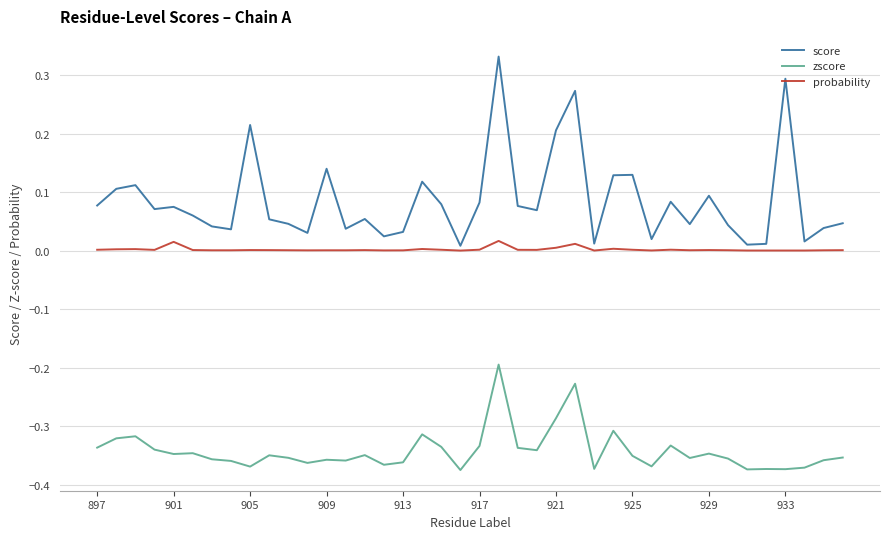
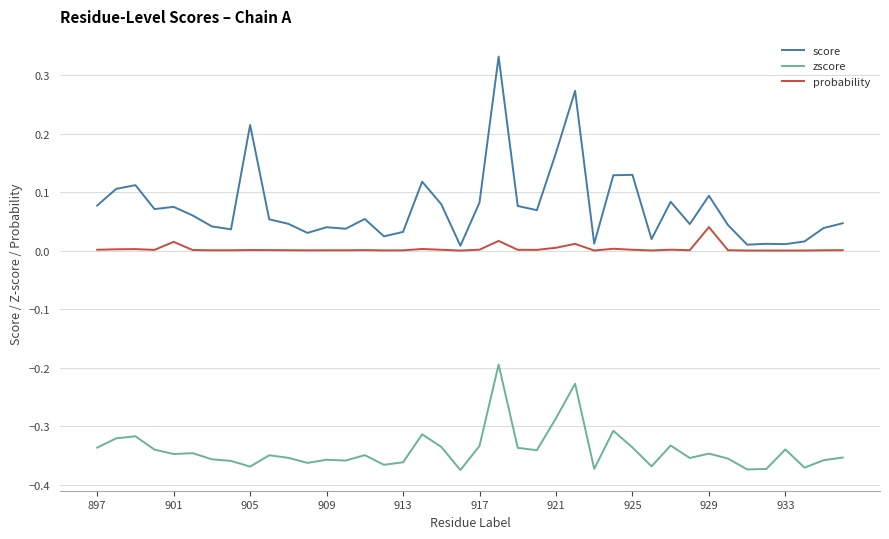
score, 909: 0.14 -> 0.04
score, 921: 0.21 -> 0.17
zscore, 925: -0.35 -> -0.34
probability, 929: 0.00 -> 0.04
score, 933: 0.29 -> 0.01
zscore, 933: -0.37 -> -0.34
